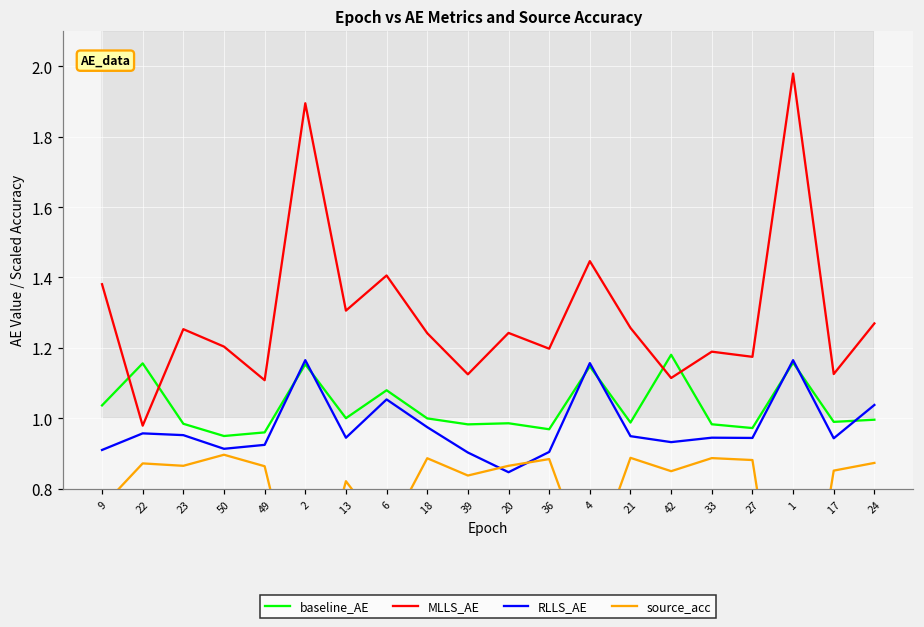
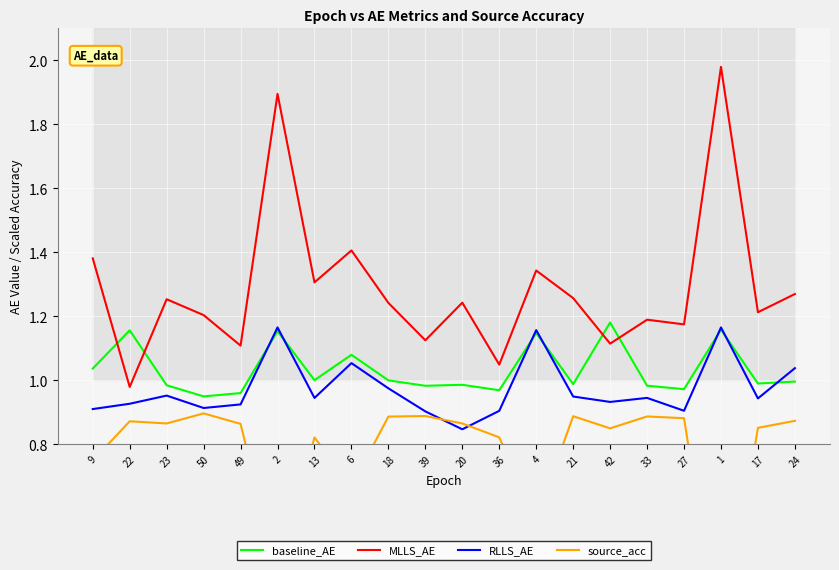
RLLS_AE, 22: 0.96 -> 0.93
source_acc, 39: 0.84 -> 0.89
MLLS_AE, 36: 1.20 -> 1.05
source_acc, 36: 0.88 -> 0.82
MLLS_AE, 4: 1.45 -> 1.34
RLLS_AE, 27: 0.94 -> 0.90
MLLS_AE, 17: 1.13 -> 1.21
